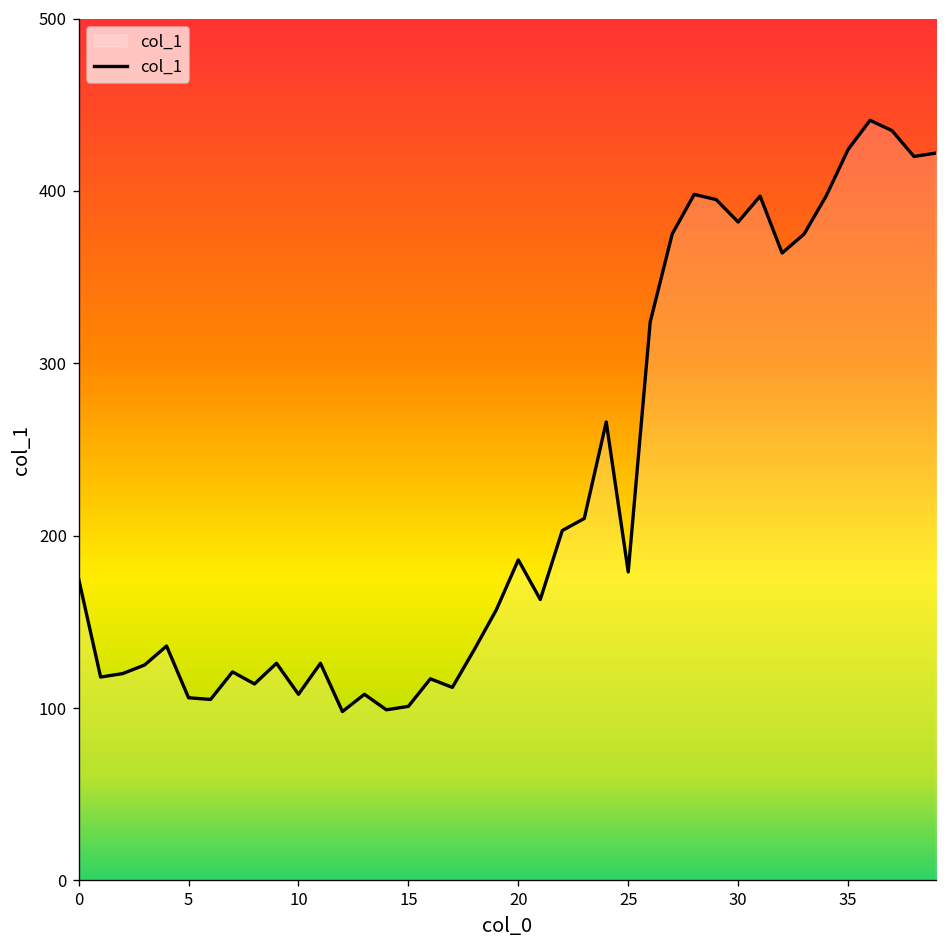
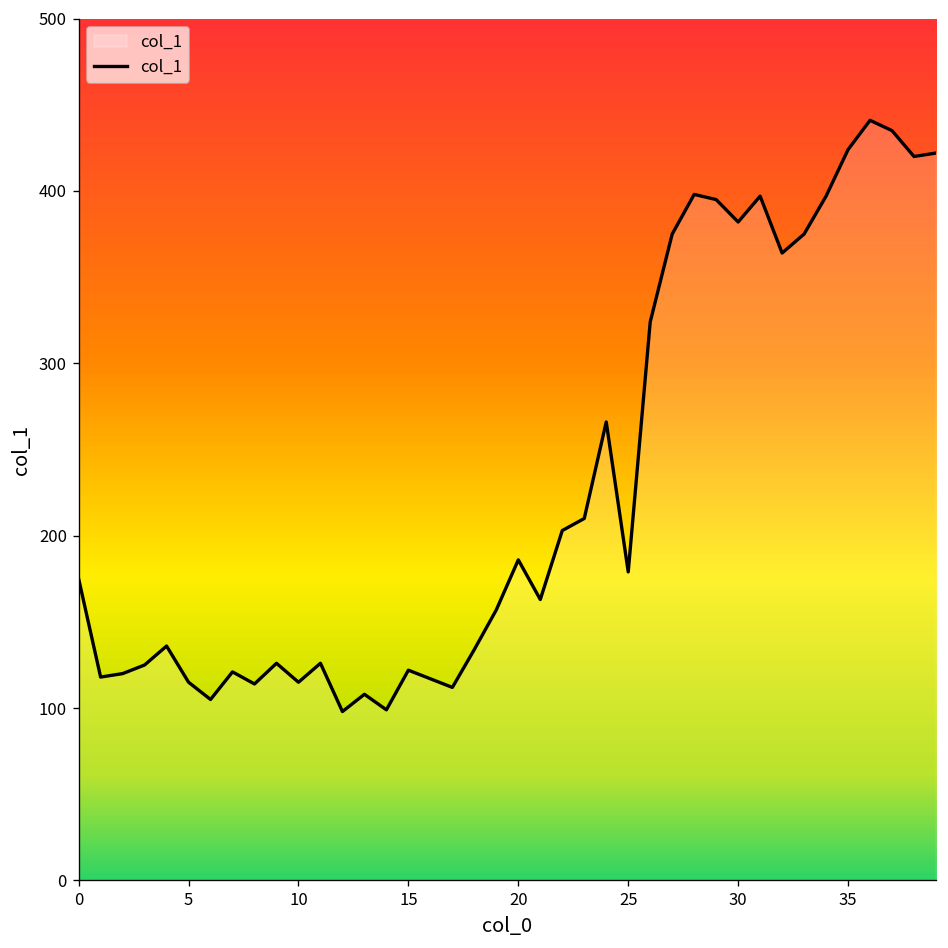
5: 106 -> 115
10: 108 -> 115
15: 101 -> 122
